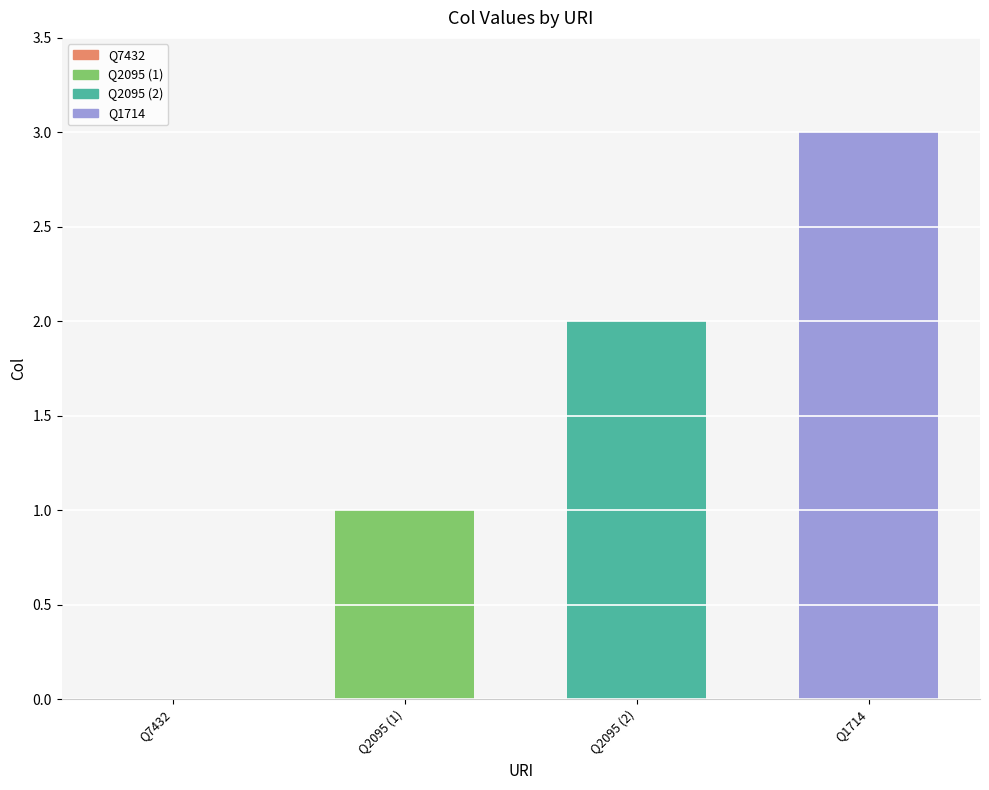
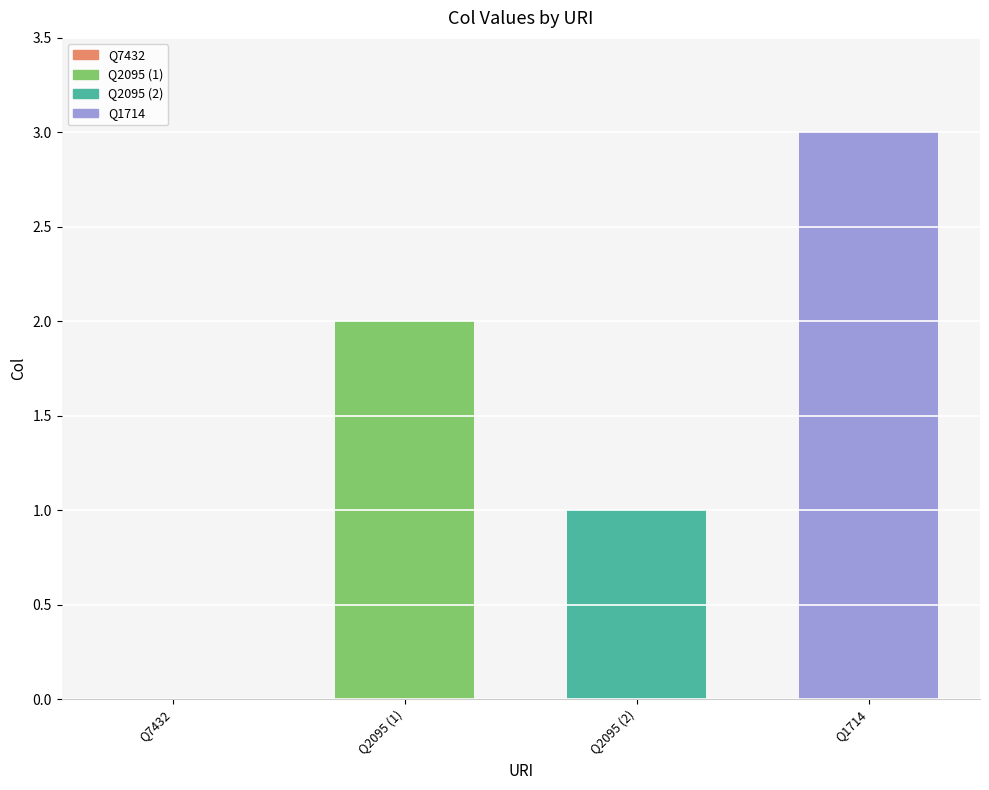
Q2095 (1), Q2095 (1): 1 -> 2
Q2095 (2), Q2095 (2): 2 -> 1
